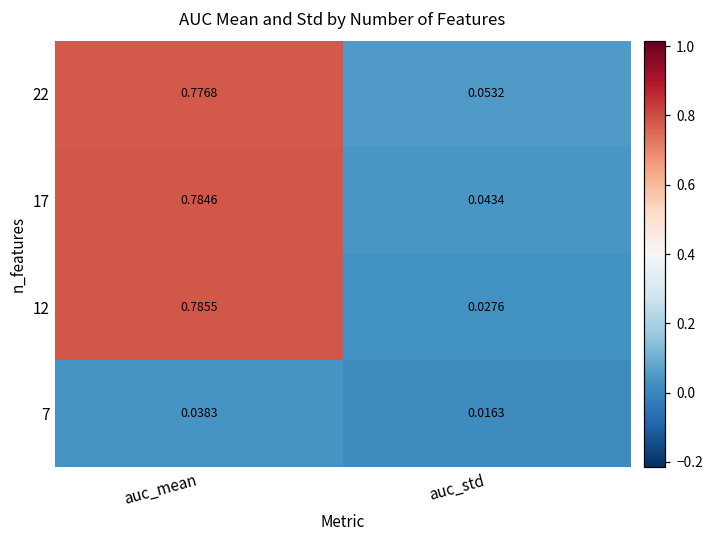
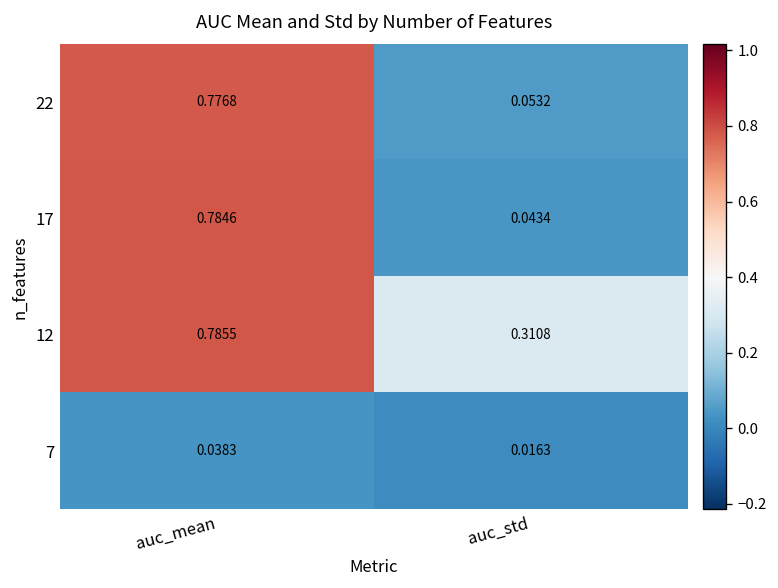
12, auc_std: 0.0276 -> 0.3108
